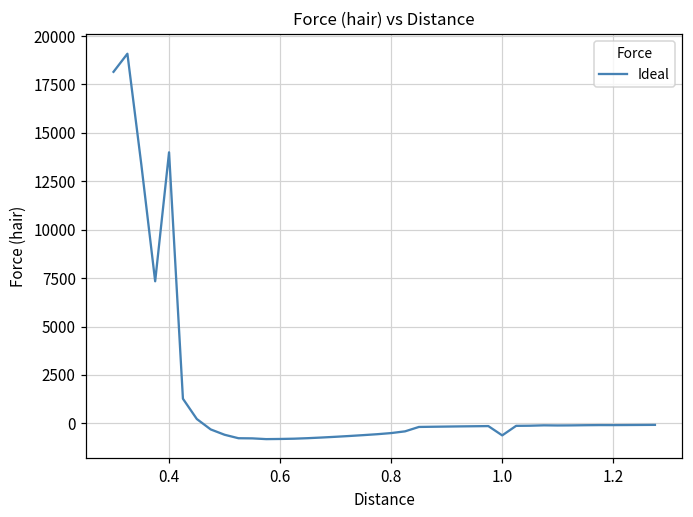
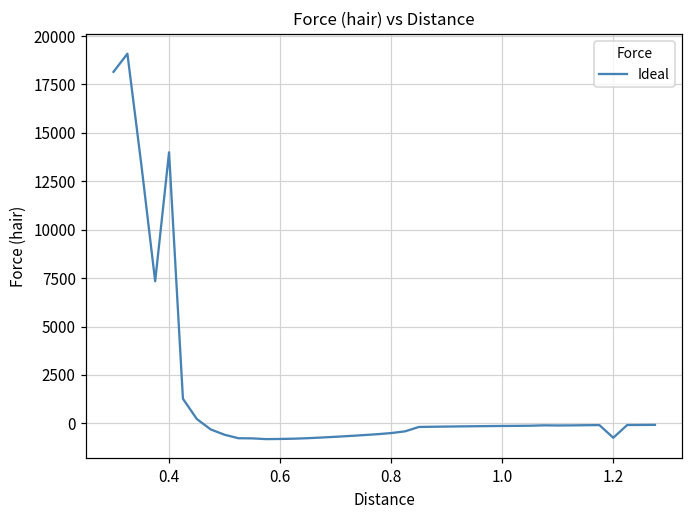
1.0: -600 -> -100
1.2: -100 -> -700
